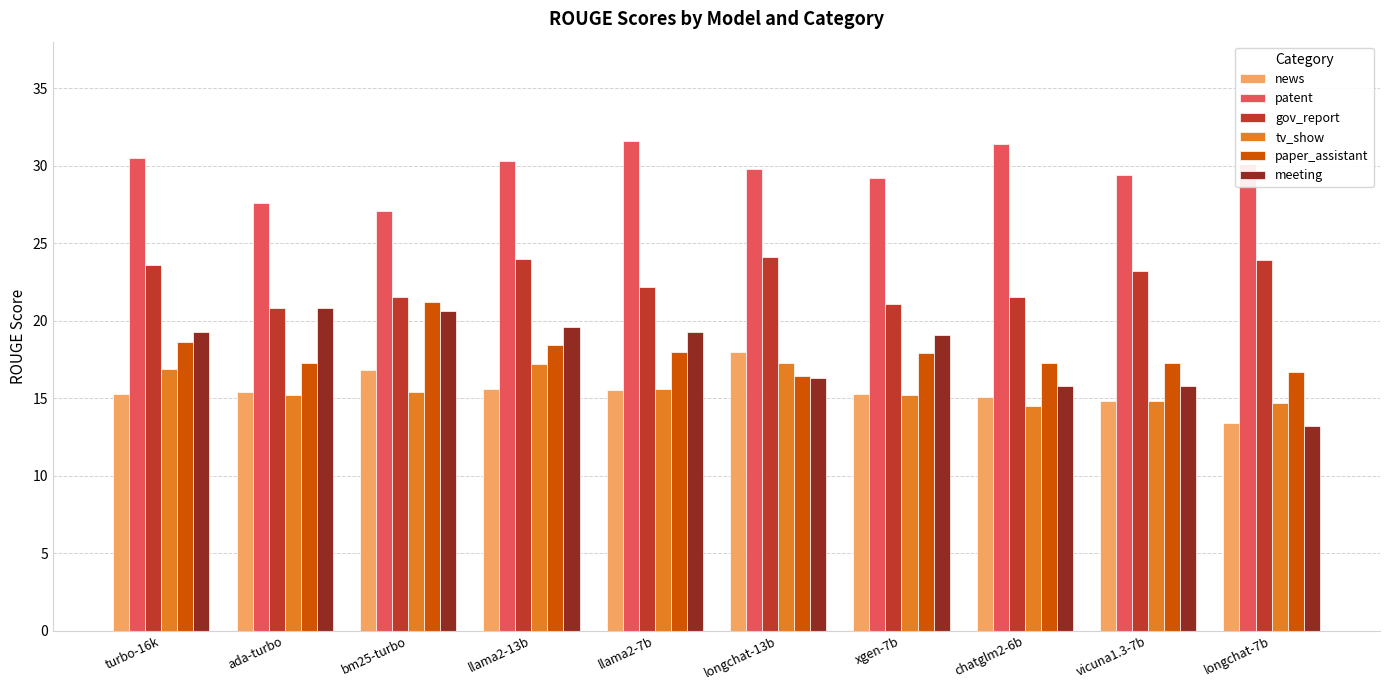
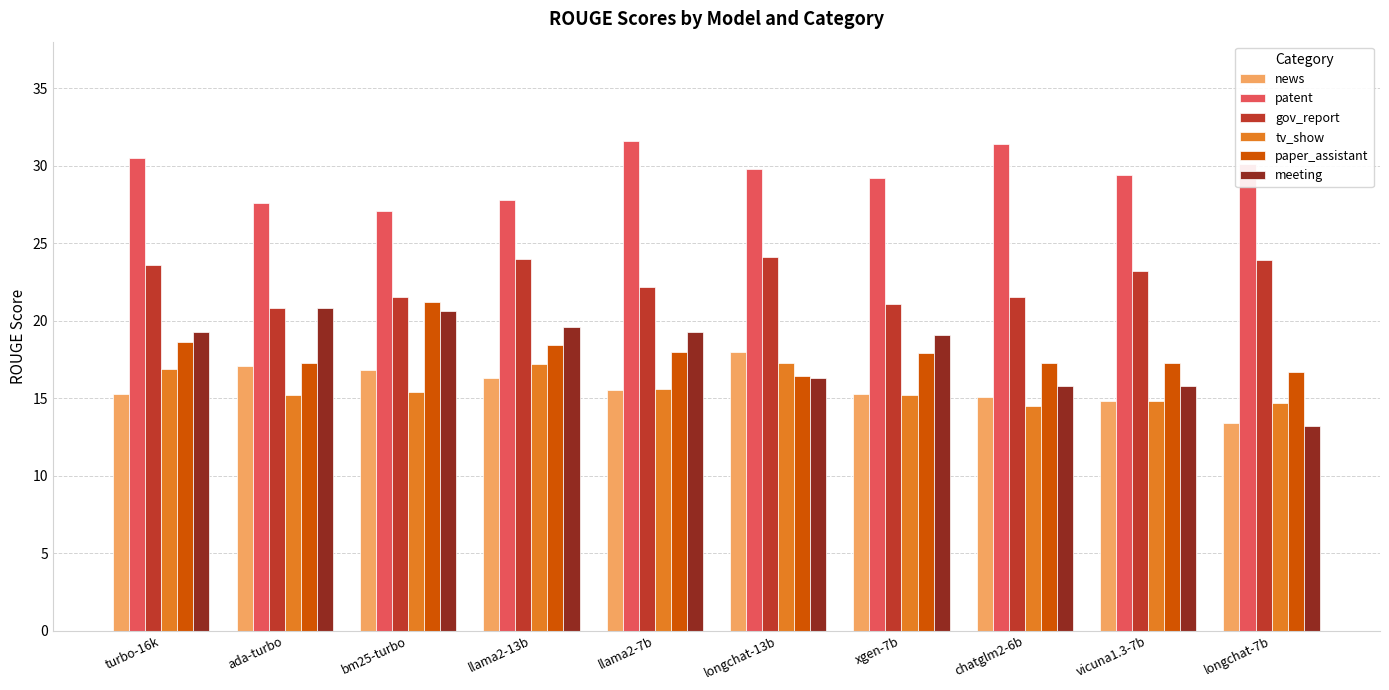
news, ada-turbo: 15.4 -> 17.1
news, llama2-13b: 15.6 -> 16.3
patent, llama2-13b: 30.3 -> 27.8
